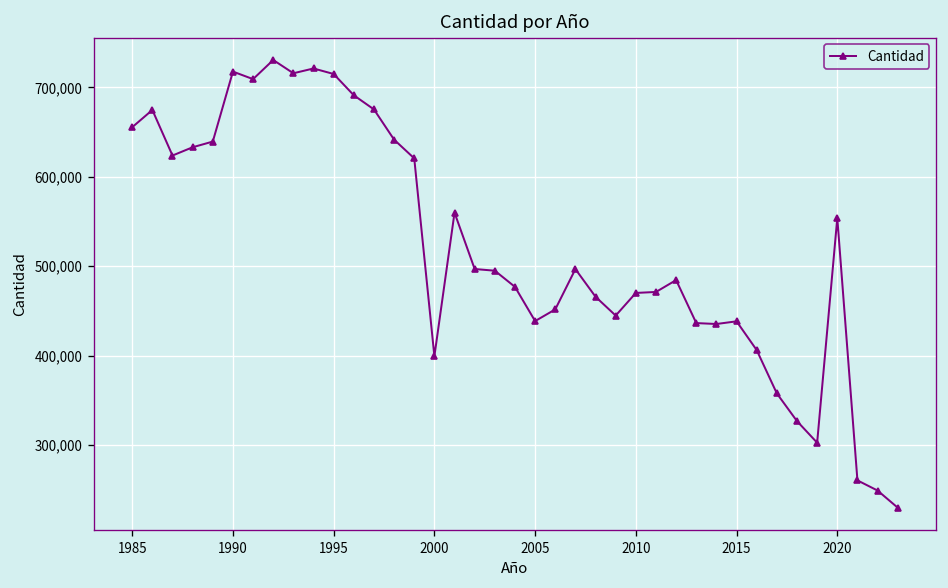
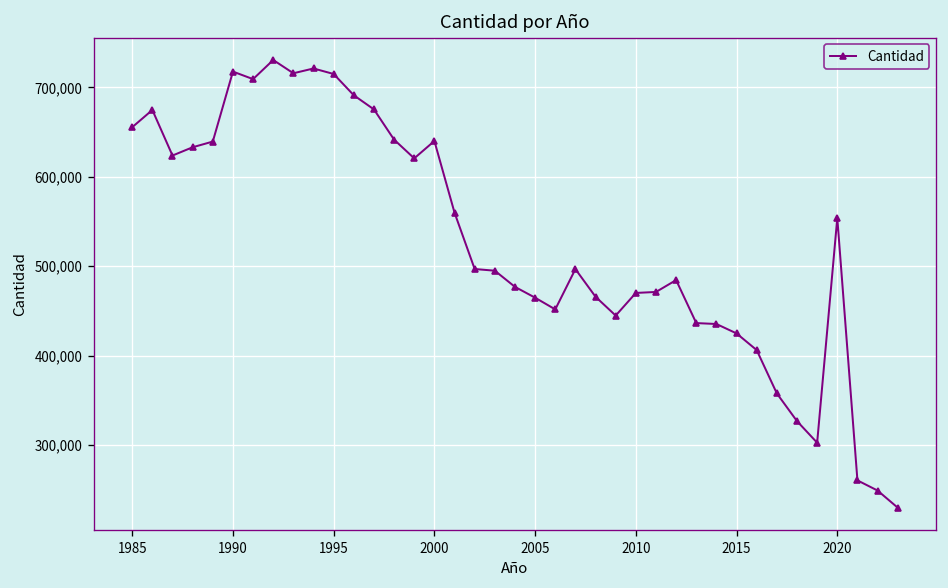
2000: 400,000 -> 640,000
2005: 440,000 -> 460,000
2015: 440,000 -> 420,000
